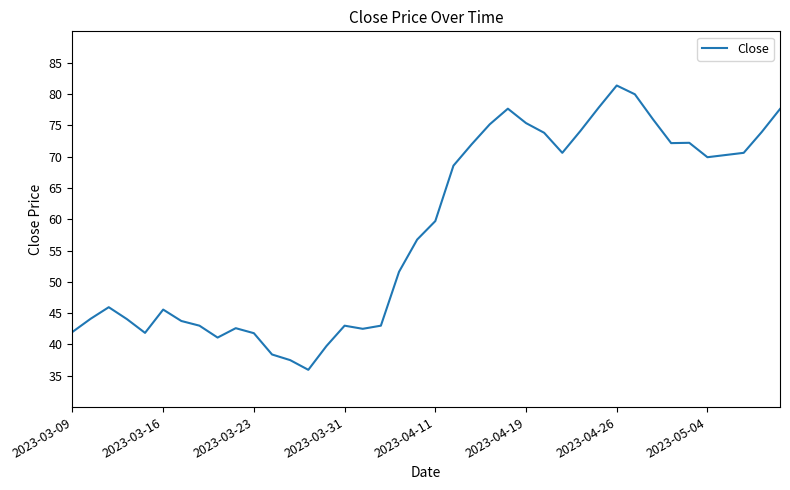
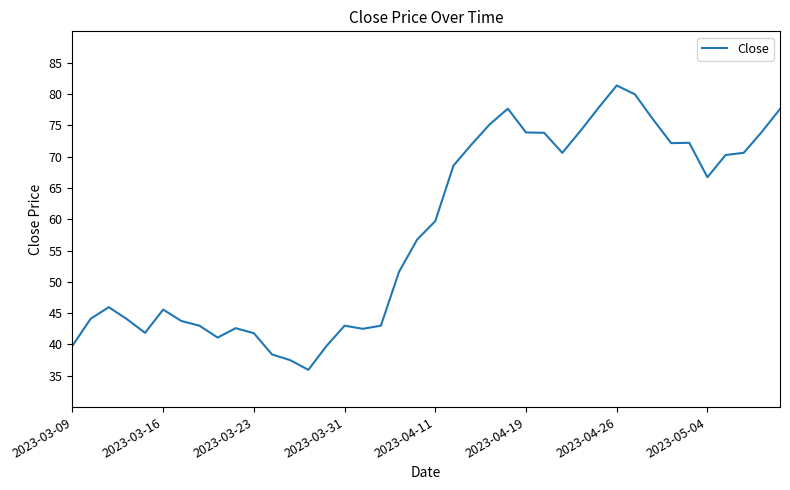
2023-03-09: 42 -> 40
2023-04-19: 75 -> 74
2023-05-04: 70 -> 67
